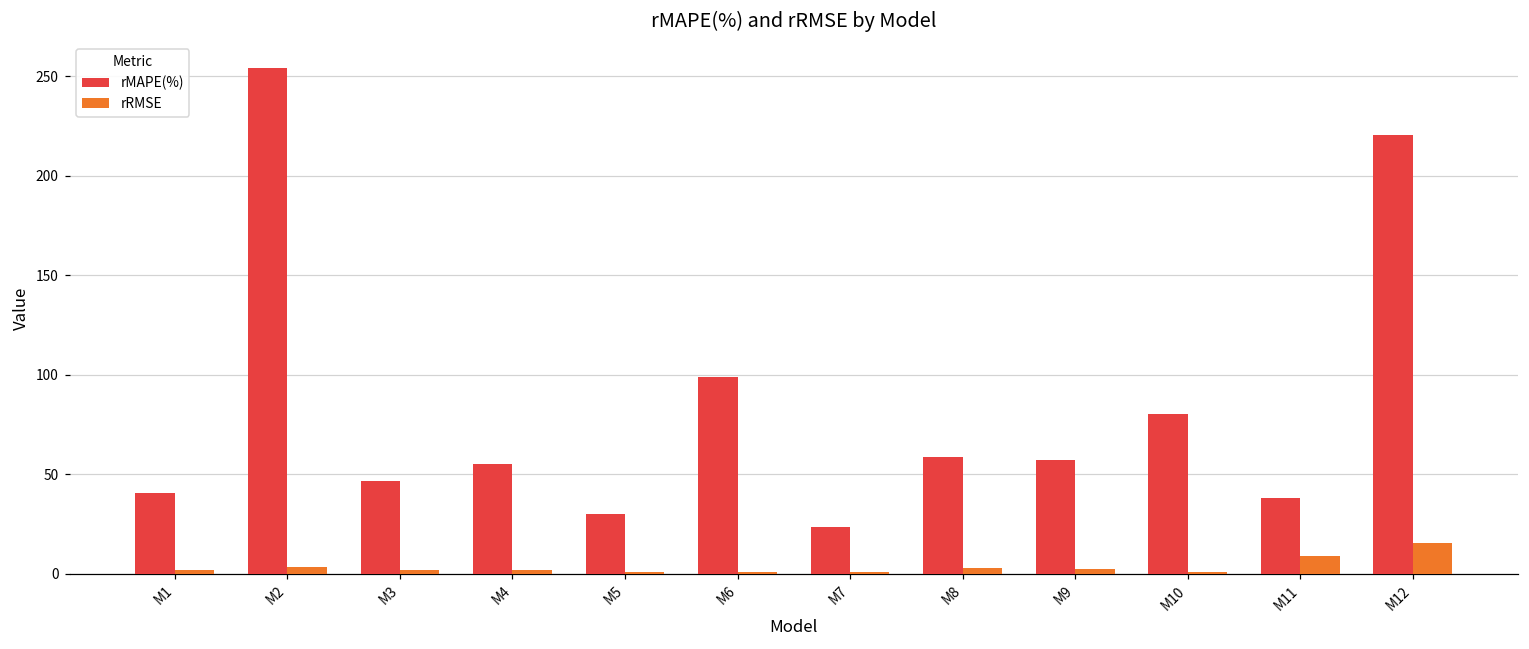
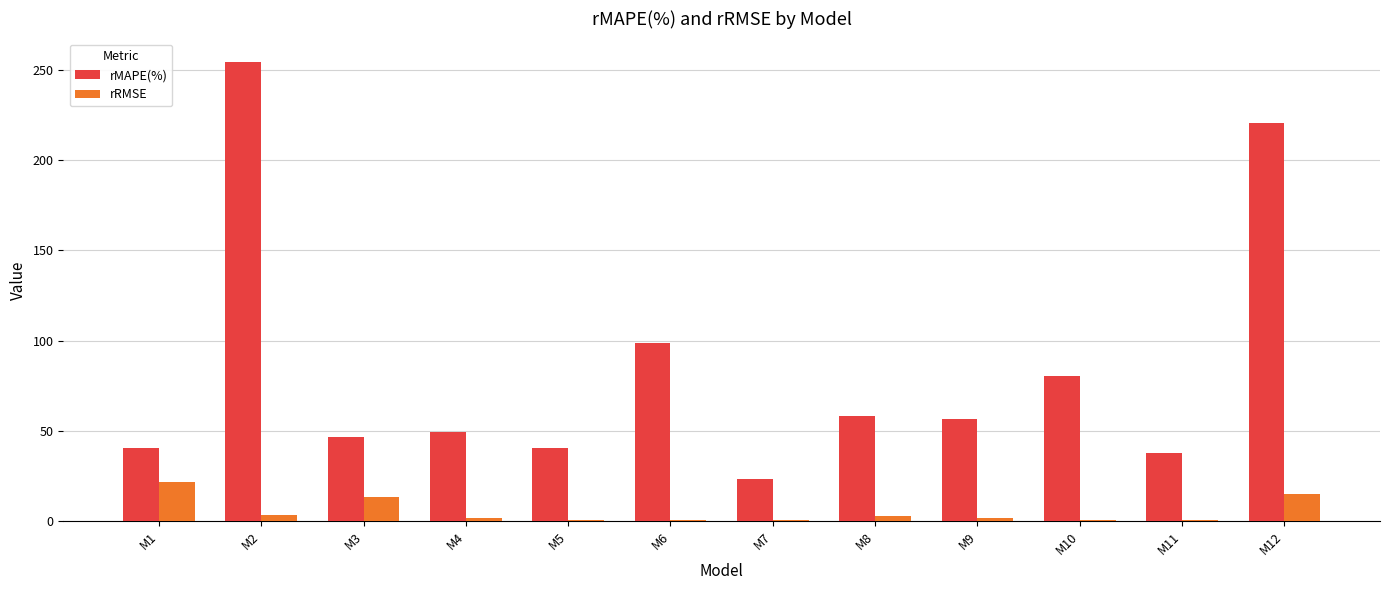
rRMSE, M1: 2 -> 22
rRMSE, M3: 2 -> 14
rMAPE(%), M4: 55 -> 50
rMAPE(%), M5: 30 -> 40
rRMSE, M11: 9 -> 1
